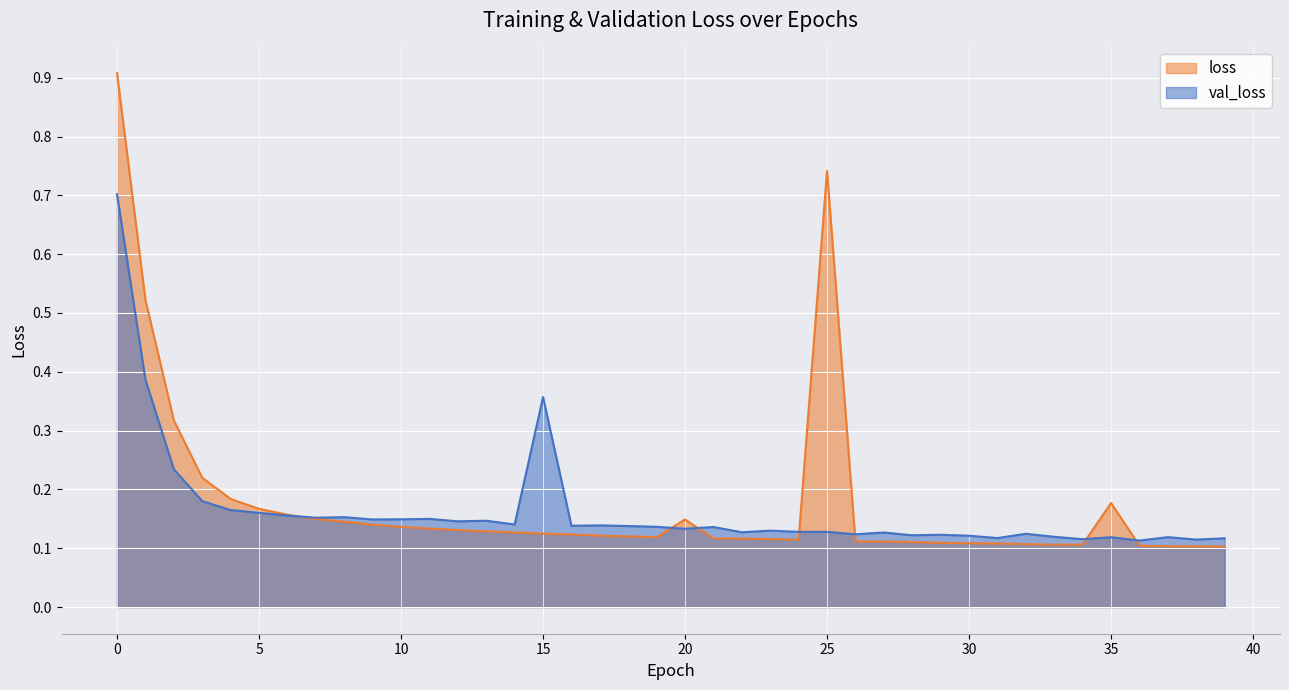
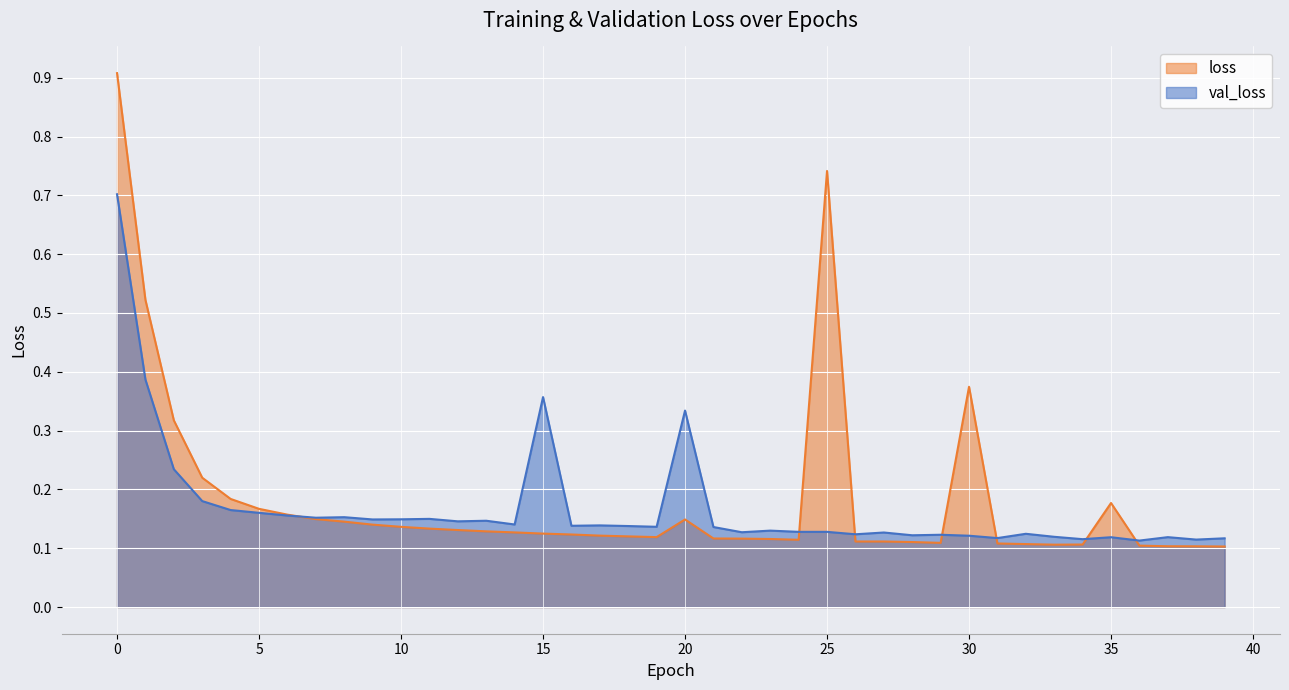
val_loss, 20: 0.13 -> 0.33
loss, 30: 0.11 -> 0.37
